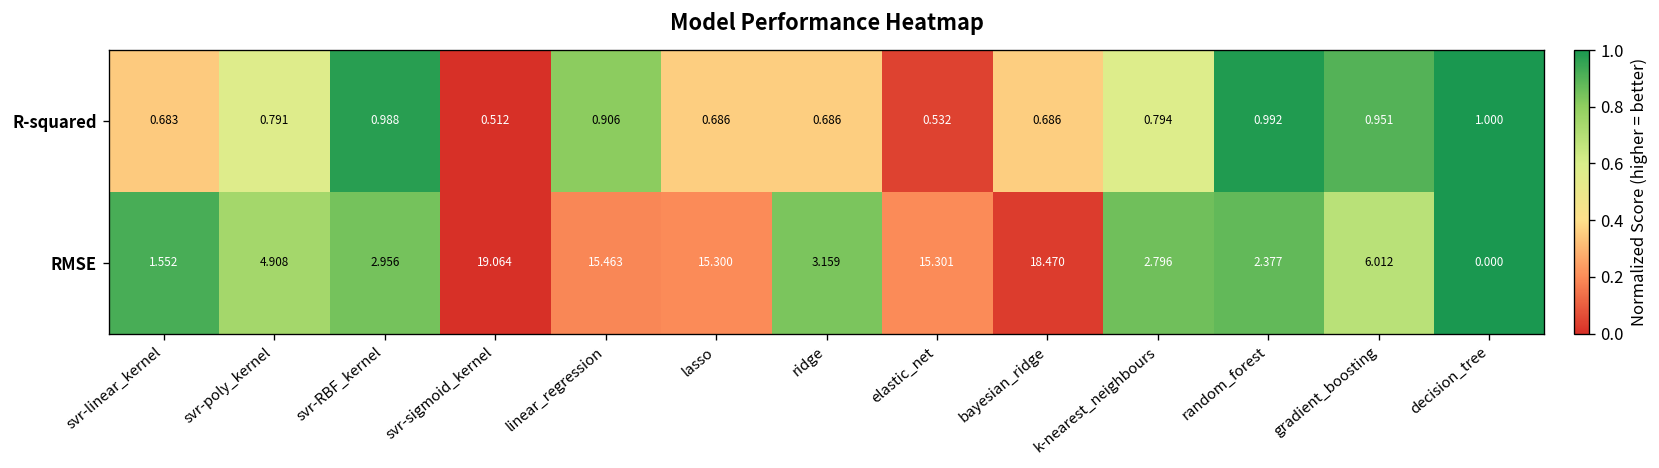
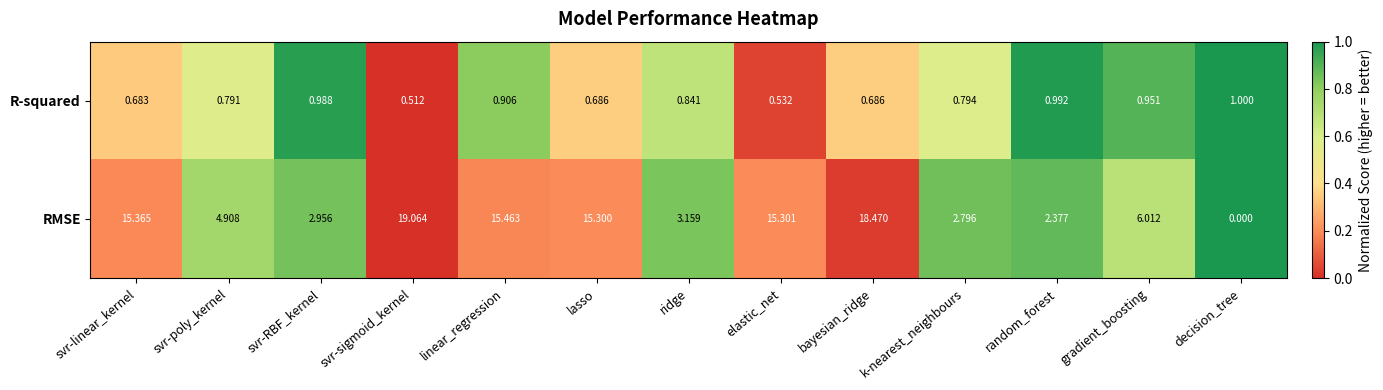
R-squared, ridge: 0.686 -> 0.841
RMSE, svr-linear_kernel: 1.552 -> 15.365
